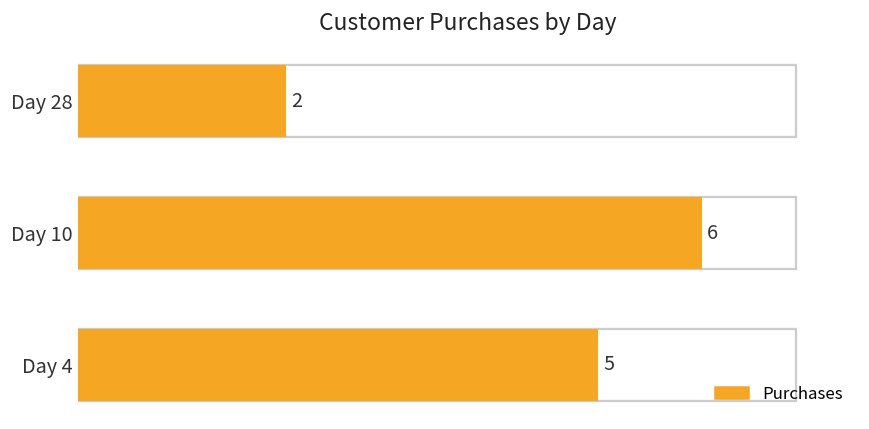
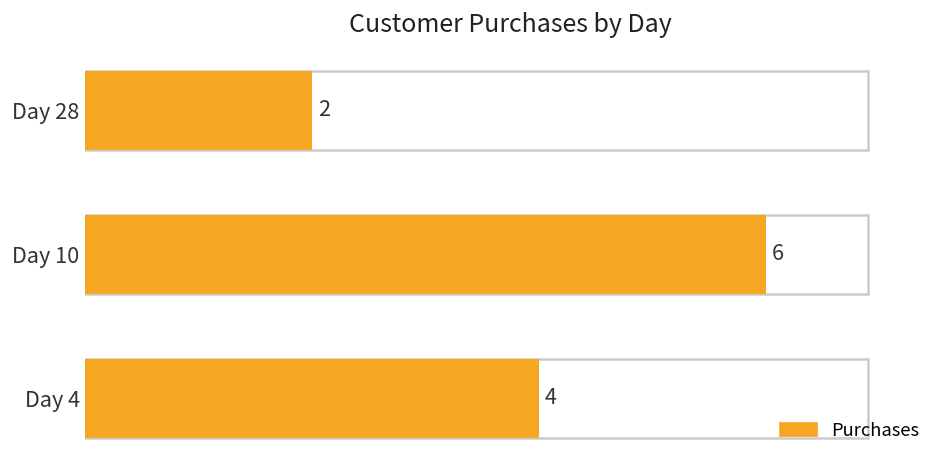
Day 4: 5 -> 4
